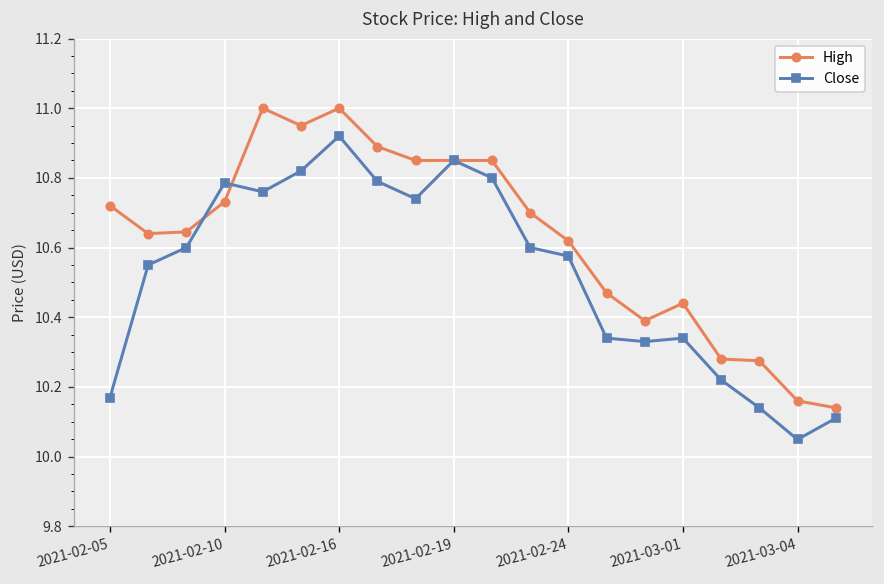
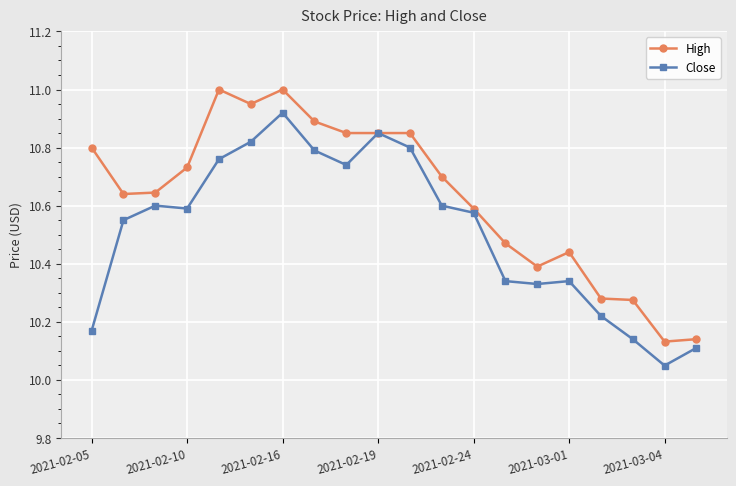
High, 2021-02-05: 10.72 -> 10.80
Close, 2021-02-10: 10.79 -> 10.59
High, 2021-02-24: 10.62 -> 10.59
High, 2021-03-04: 10.16 -> 10.13
